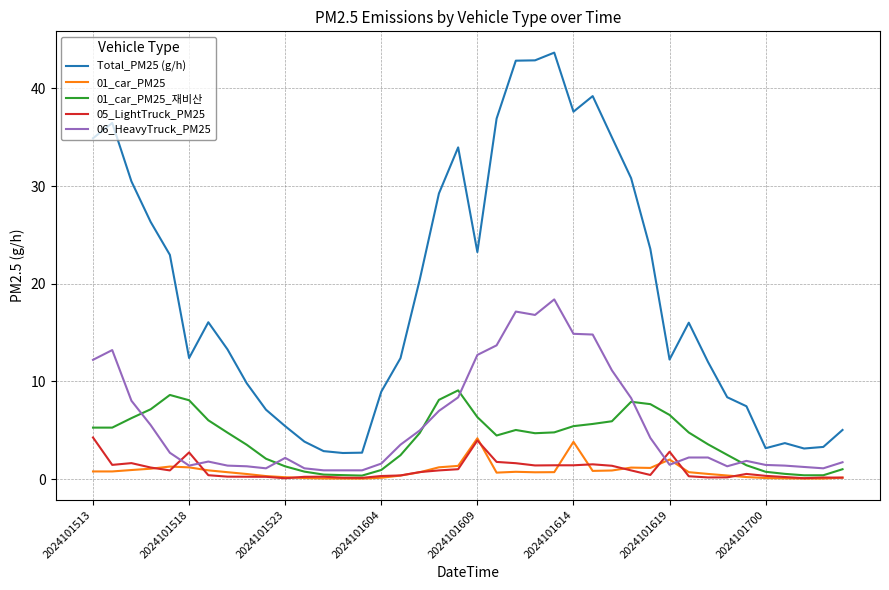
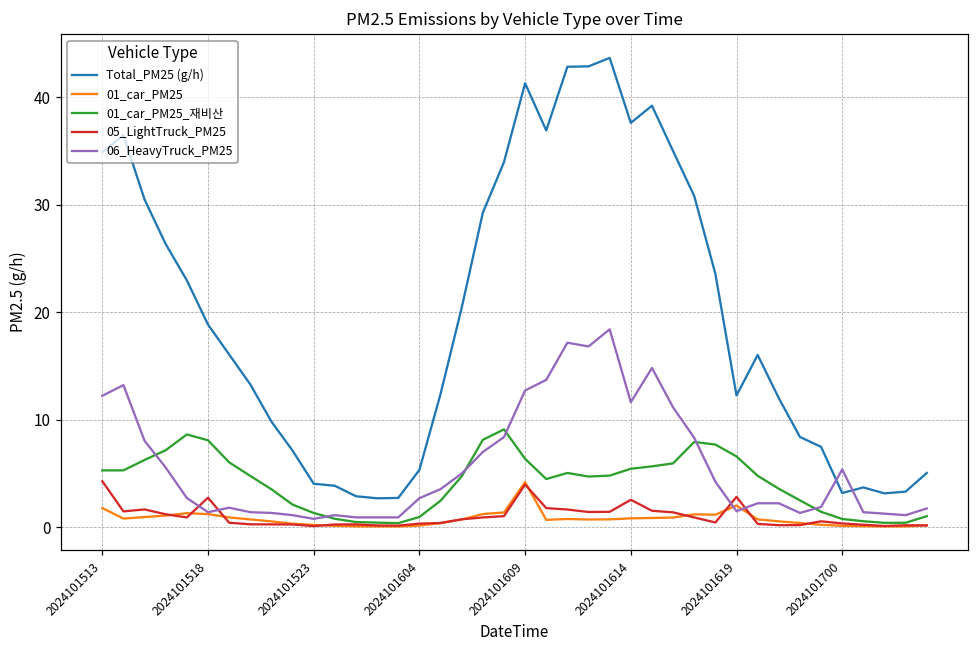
01_car_PM25, 2024101513: 1 -> 2
Total_PM25 (g/h), 2024101518: 12 -> 19
Total_PM25 (g/h), 2024101523: 5 -> 4
06_HeavyTruck_PM25, 2024101523: 2 -> 1
Total_PM25 (g/h), 2024101604: 9 -> 5
06_HeavyTruck_PM25, 2024101604: 2 -> 3
Total_PM25 (g/h), 2024101609: 23 -> 41
01_car_PM25, 2024101614: 4 -> 1
05_LightTruck_PM25, 2024101614: 1 -> 3
06_HeavyTruck_PM25, 2024101614: 15 -> 12
06_HeavyTruck_PM25, 2024101700: 1 -> 5
